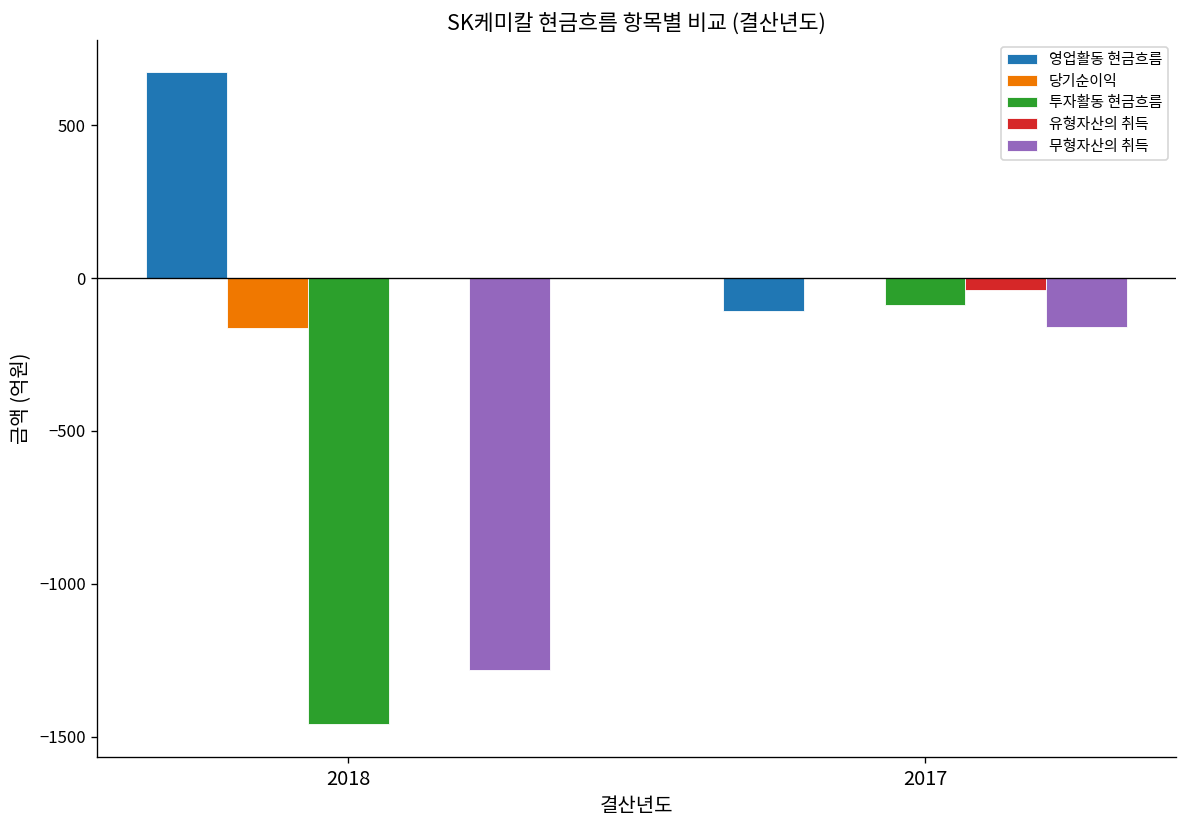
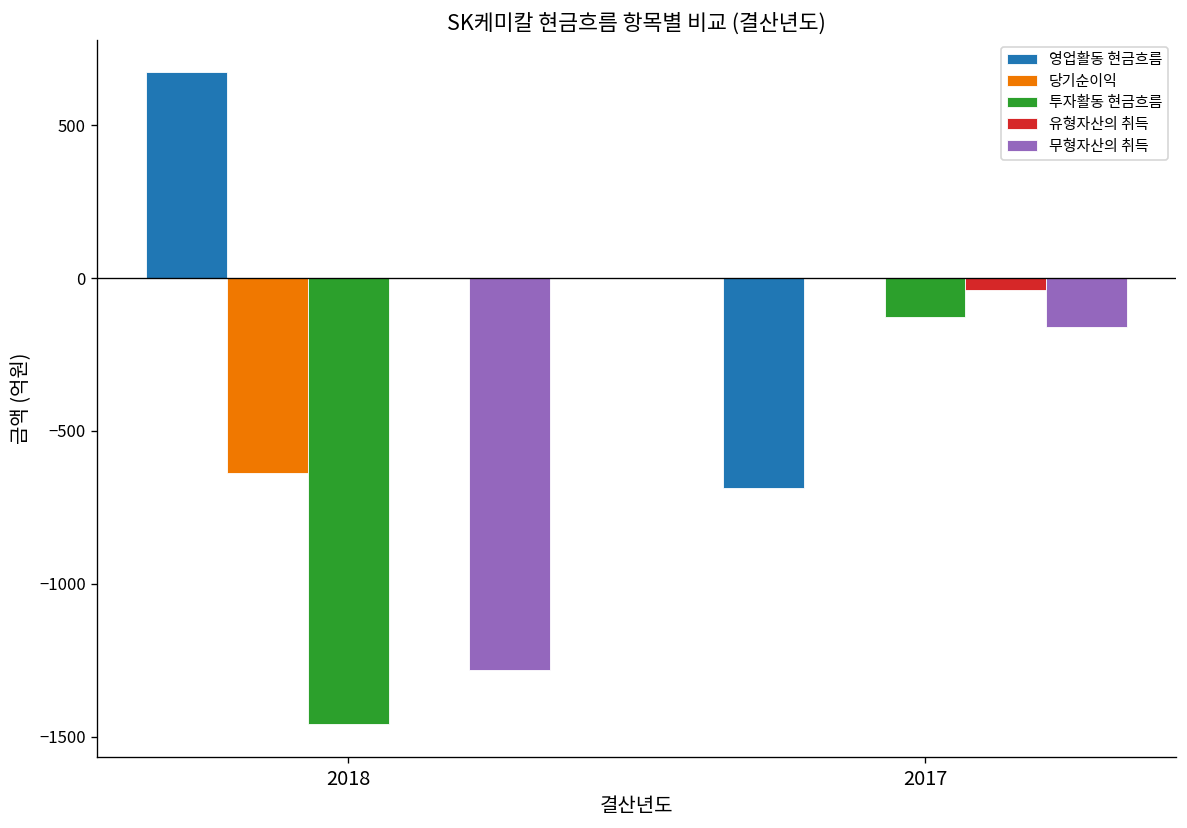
당기순이익, 2018: -160 -> -640
영업활동 현금흐름, 2017: -110 -> -690
투자활동 현금흐름, 2017: -90 -> -130
